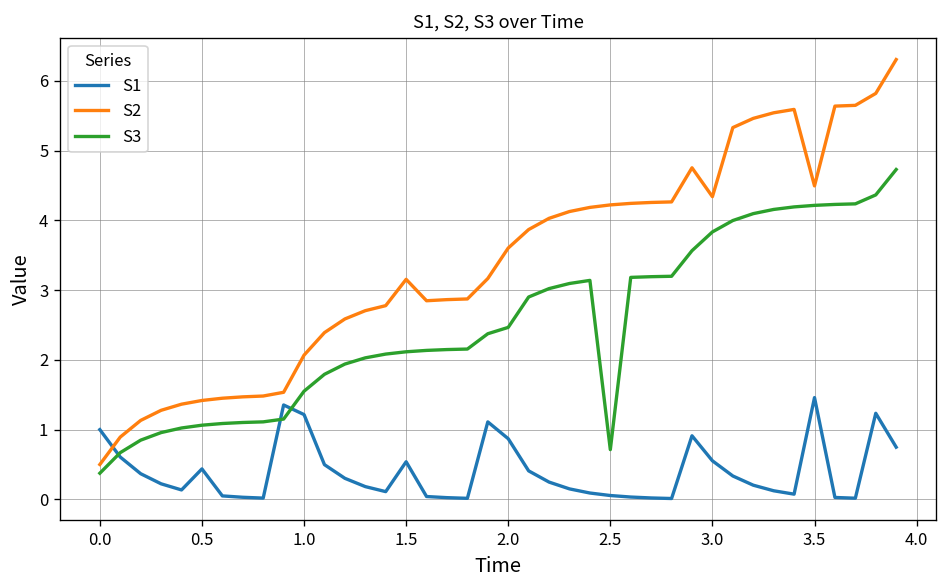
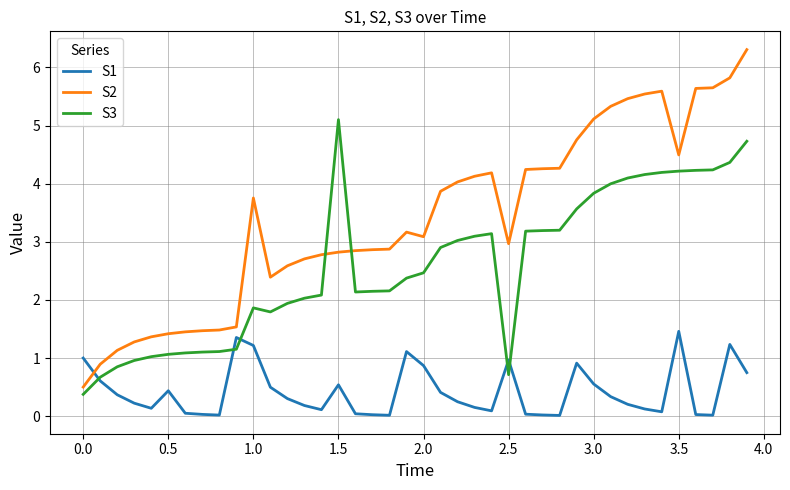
S2, 1.0: 2.1 -> 3.8
S3, 1.0: 1.6 -> 1.9
S2, 1.5: 3.2 -> 2.8
S3, 1.5: 2.1 -> 5.1
S2, 2.0: 3.6 -> 3.1
S1, 2.5: 0.1 -> 1.0
S2, 2.5: 4.2 -> 3.0
S2, 3.0: 4.3 -> 5.1
